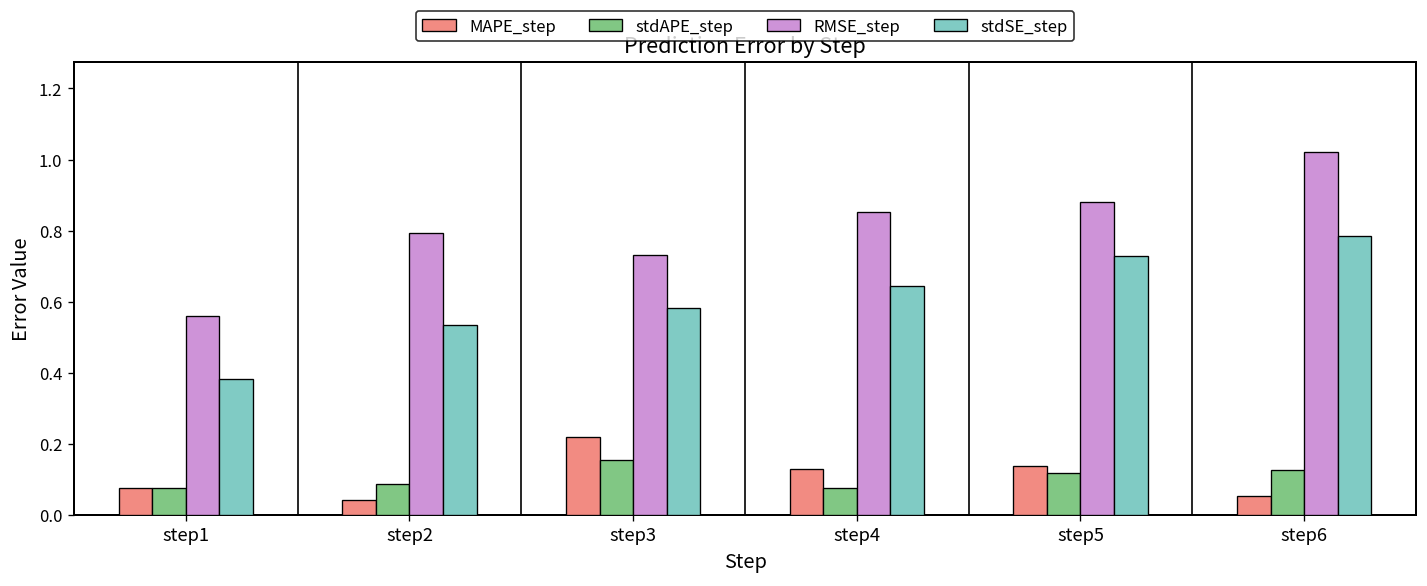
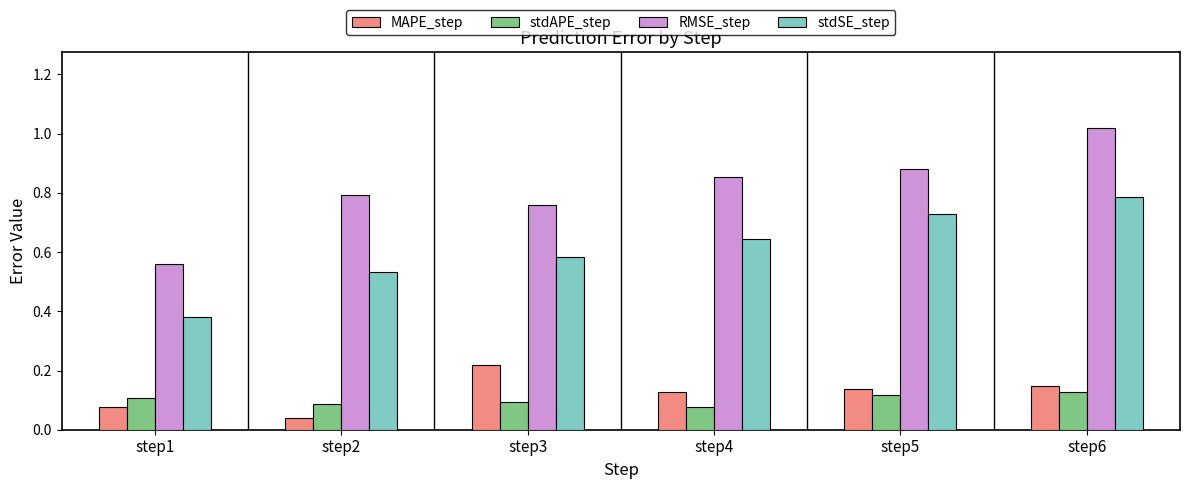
stdAPE_step, step1: 0.08 -> 0.11
stdAPE_step, step3: 0.16 -> 0.09
RMSE_step, step3: 0.73 -> 0.76
MAPE_step, step6: 0.05 -> 0.15
